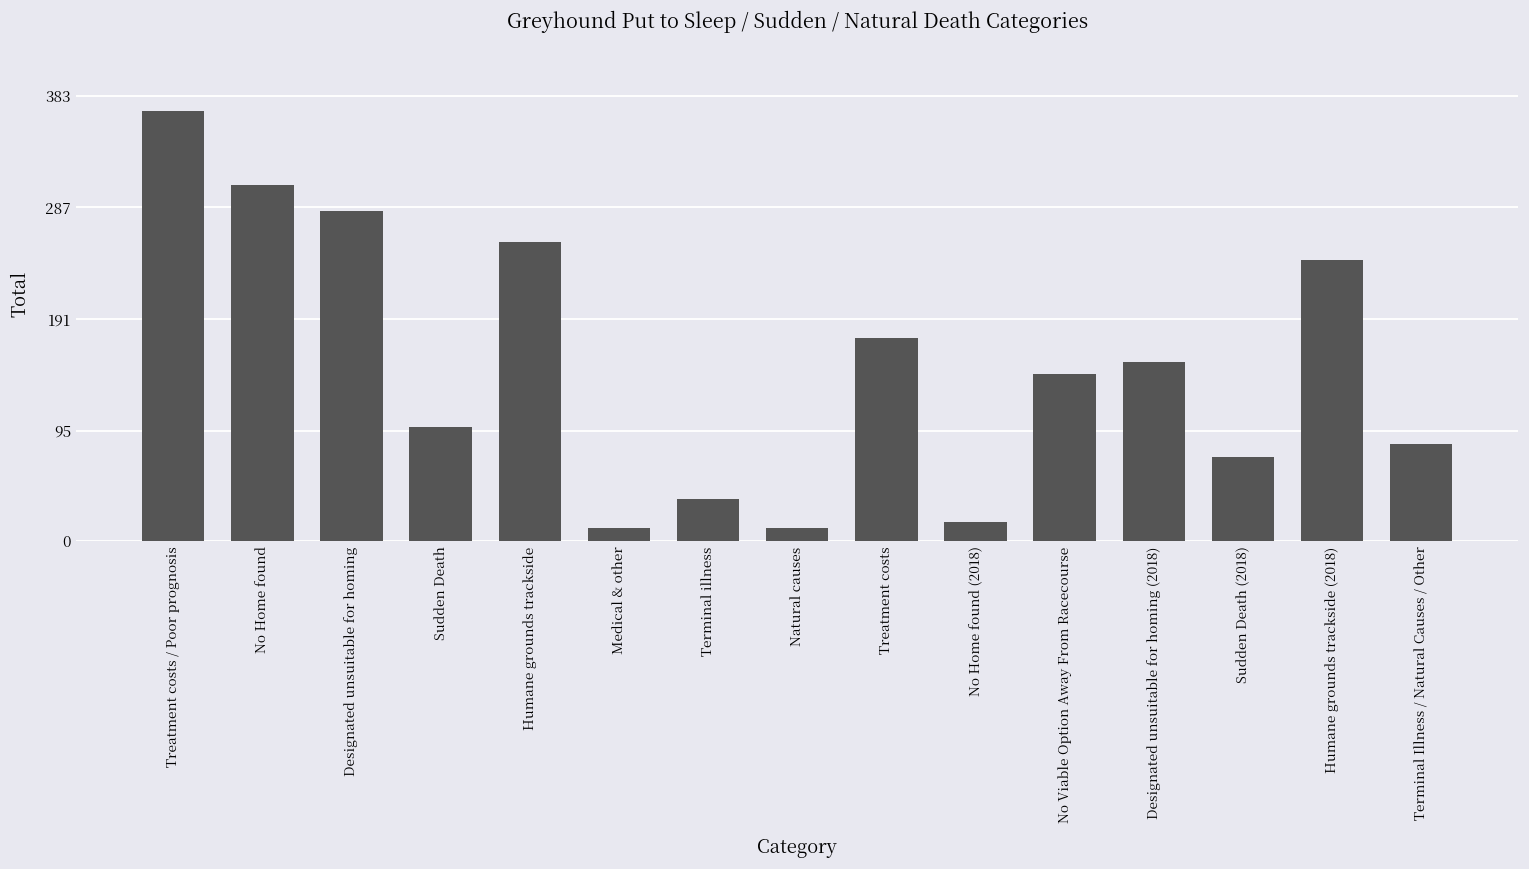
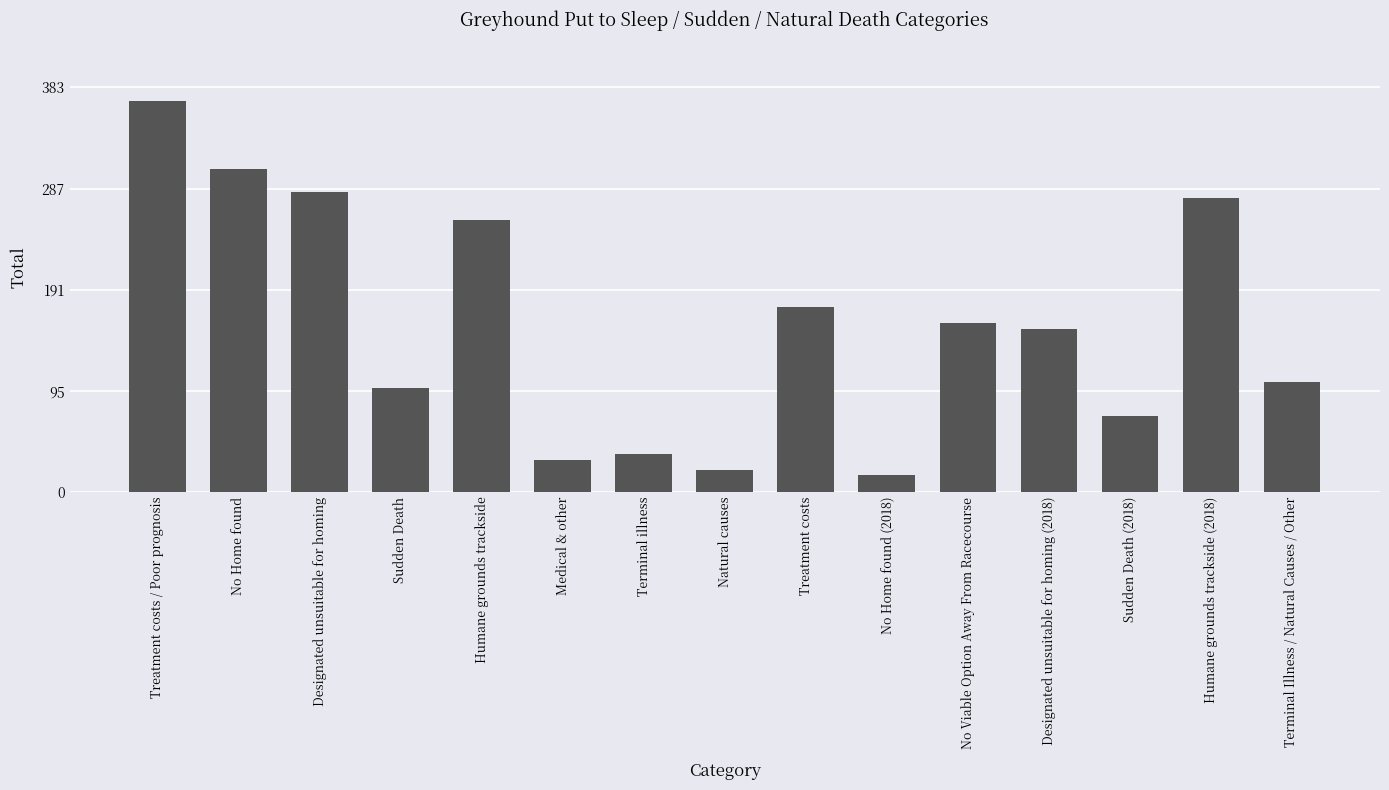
Medical & other: 11 -> 30
Natural causes: 11 -> 21
No Viable Option Away From Racecourse: 144 -> 160
Humane grounds trackside (2018): 242 -> 278
Terminal Illness / Natural Causes / Other: 83 -> 104
